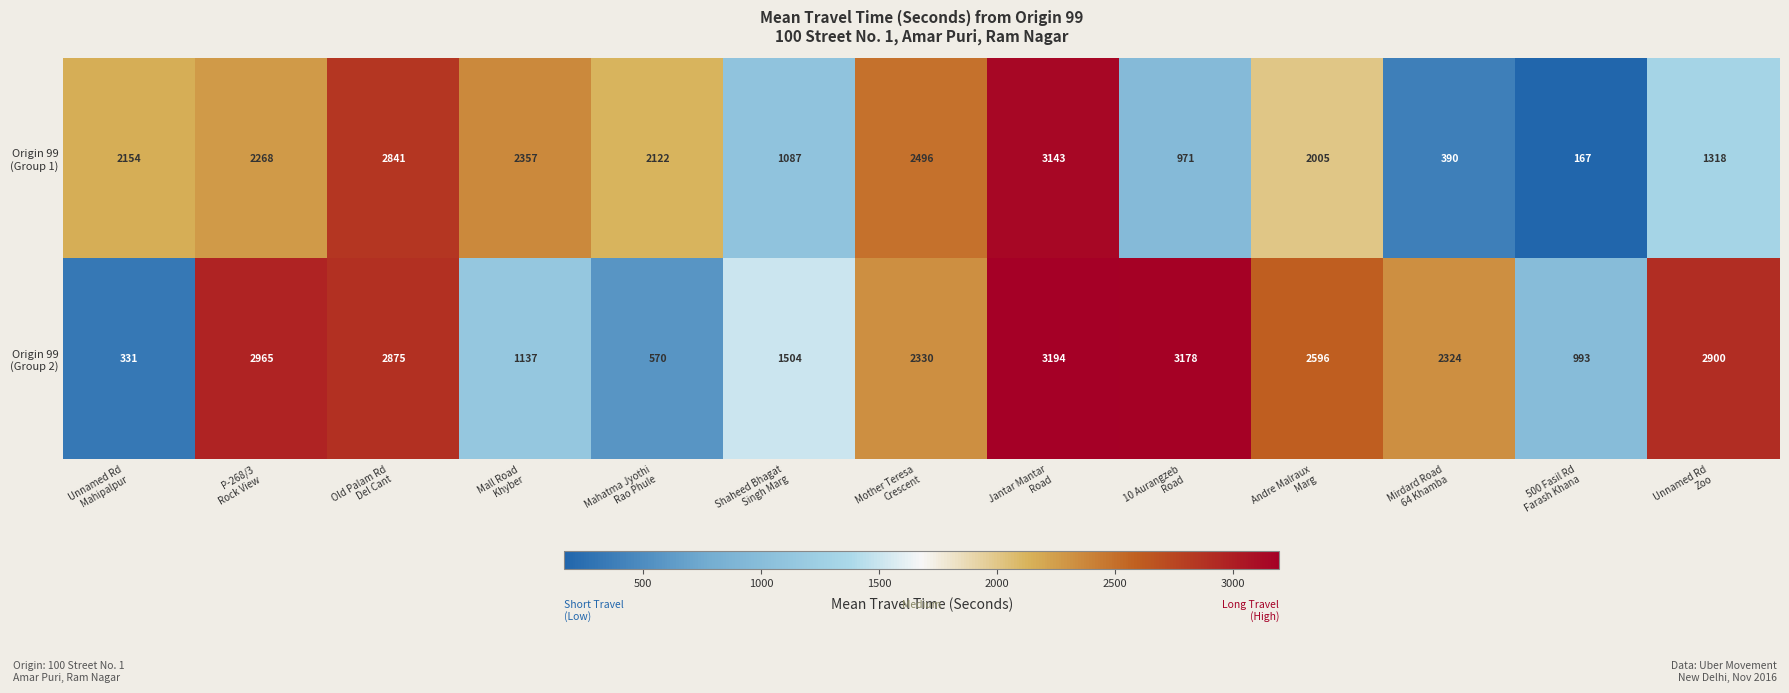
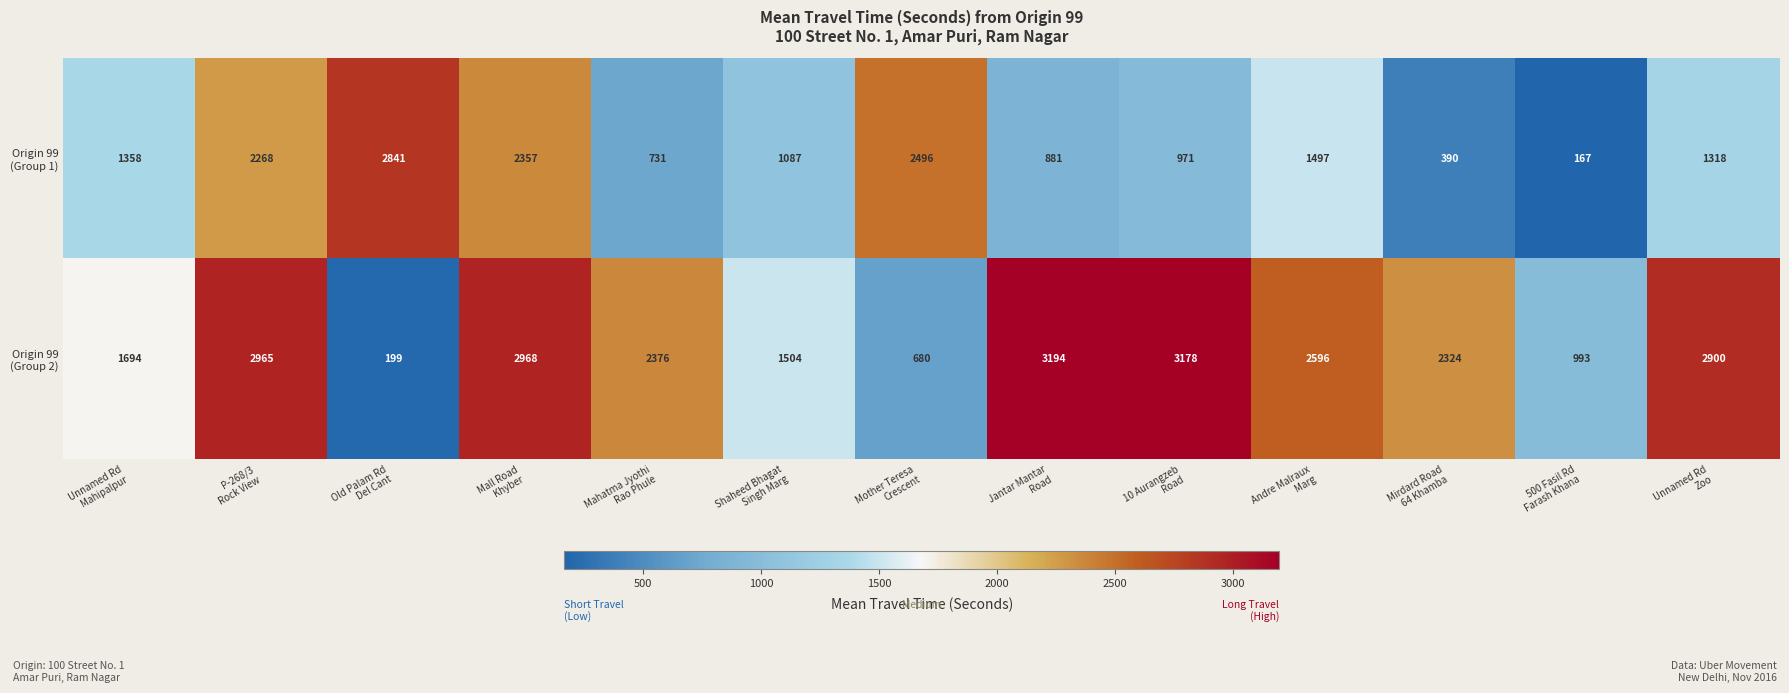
Origin 99 (Group 1), Unnamed Rd Mahipalpur: 2154 -> 1358
Origin 99 (Group 1), Mahatma Jyothi Rao Phule: 2122 -> 731
Origin 99 (Group 1), Jantar Mantar Road: 3143 -> 881
Origin 99 (Group 1), Andre Malraux Marg: 2005 -> 1497
Origin 99 (Group 2), Unnamed Rd Mahipalpur: 331 -> 1694
Origin 99 (Group 2), Old Palam Rd Del Cant: 2875 -> 199
Origin 99 (Group 2), Mall Road Khyber: 1137 -> 2968
Origin 99 (Group 2), Mahatma Jyothi Rao Phule: 570 -> 2376
Origin 99 (Group 2), Mother Teresa Crescent: 2330 -> 680
